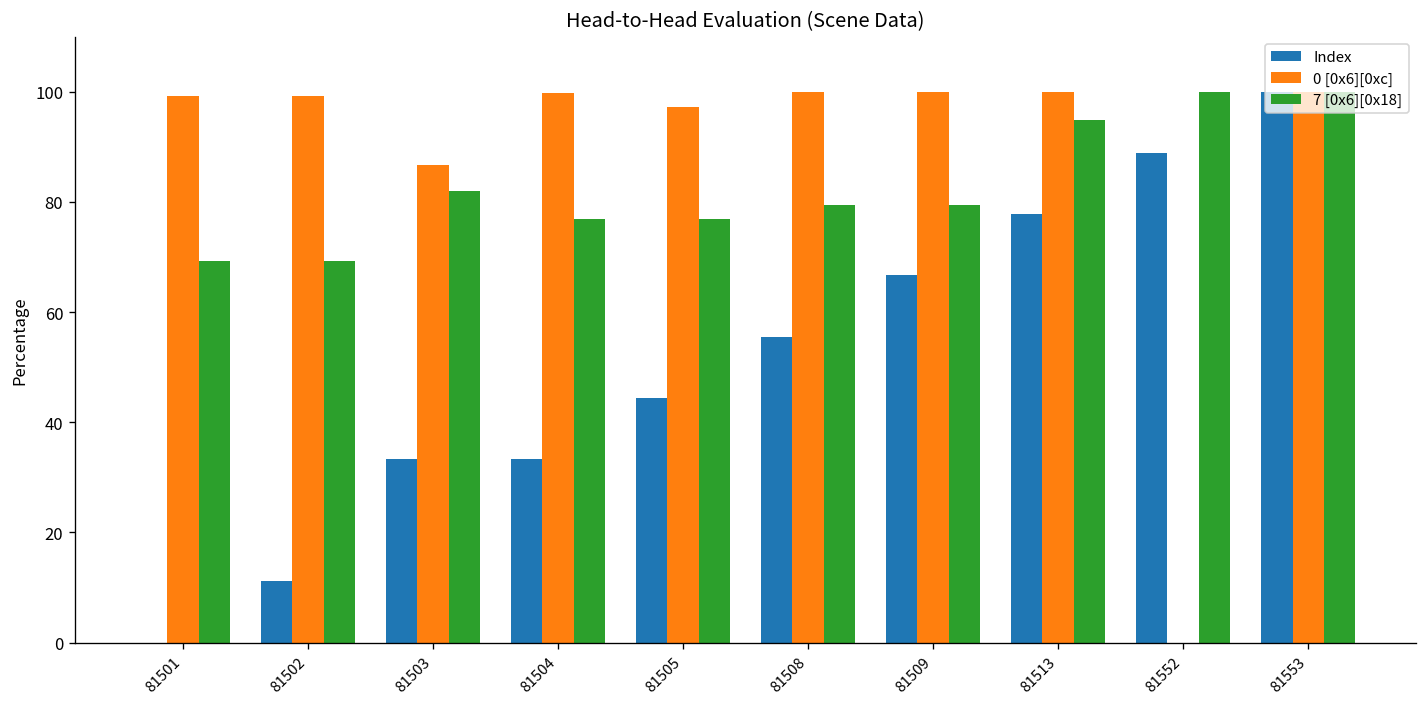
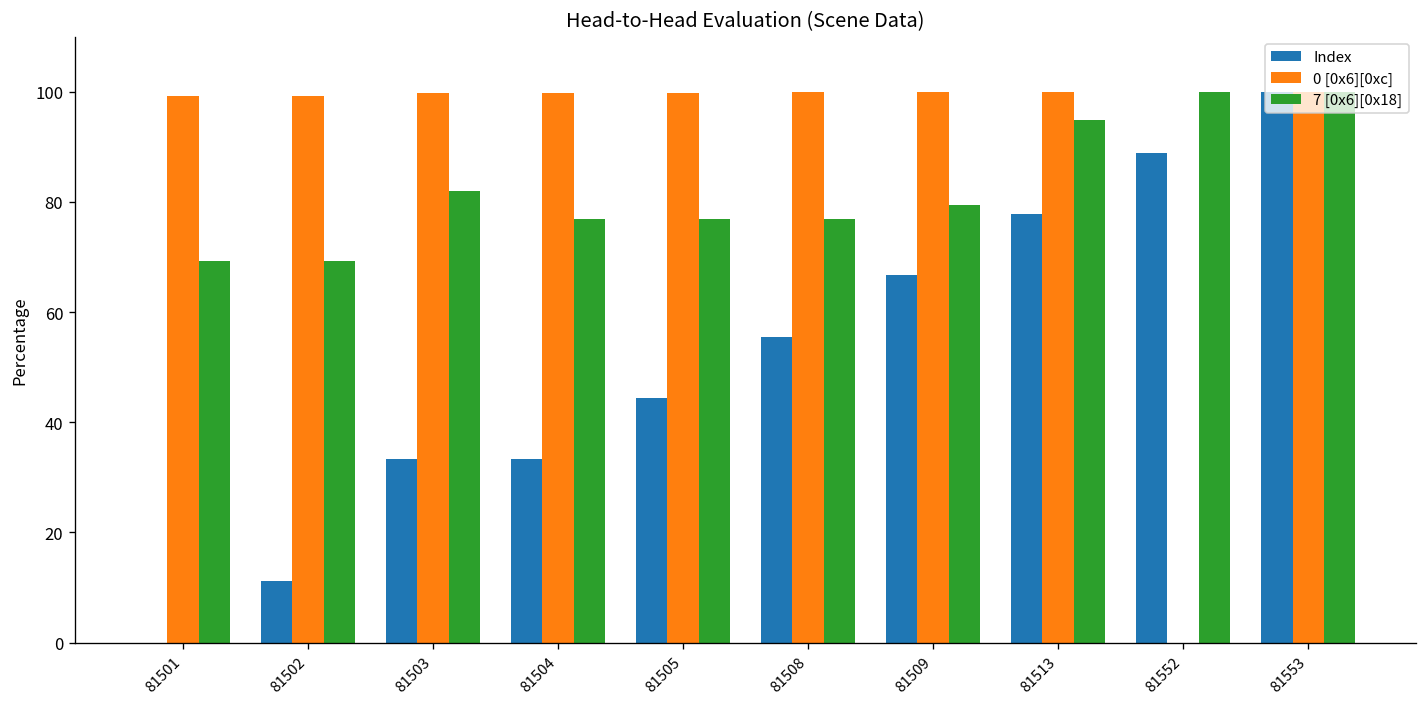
0 [0x6][0xc], 81503: 87 -> 100
0 [0x6][0xc], 81505: 97 -> 100
7 [0x6][0x18], 81508: 79 -> 77
